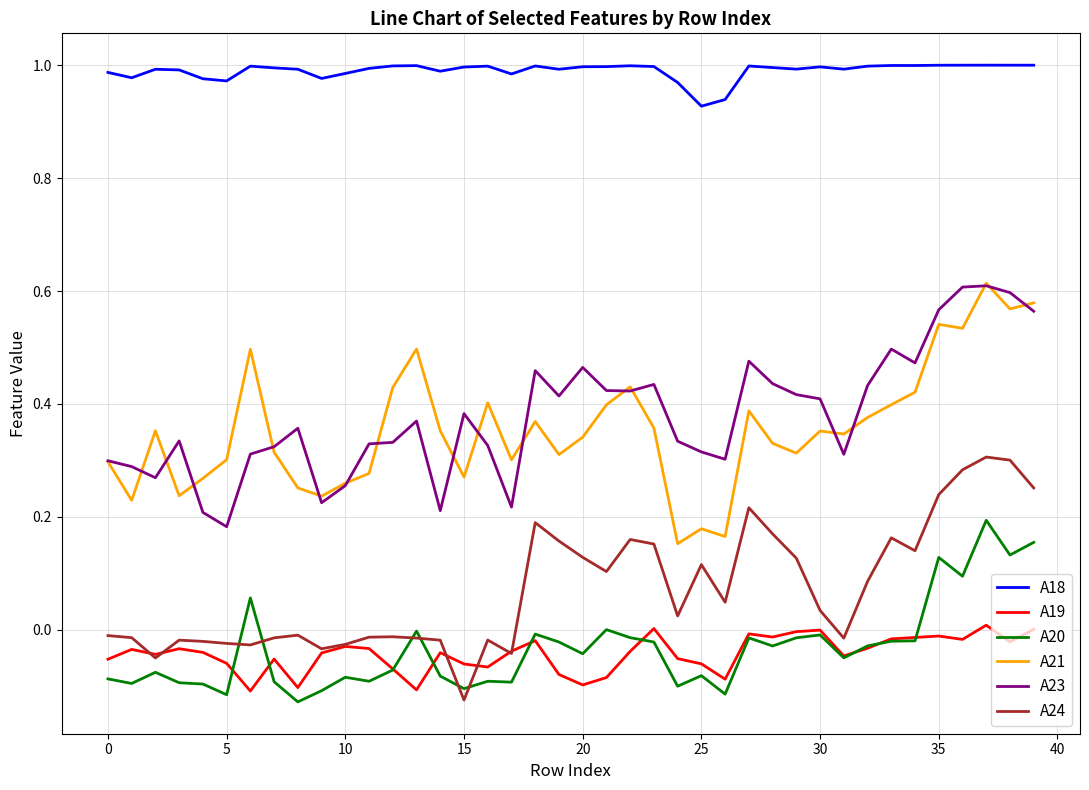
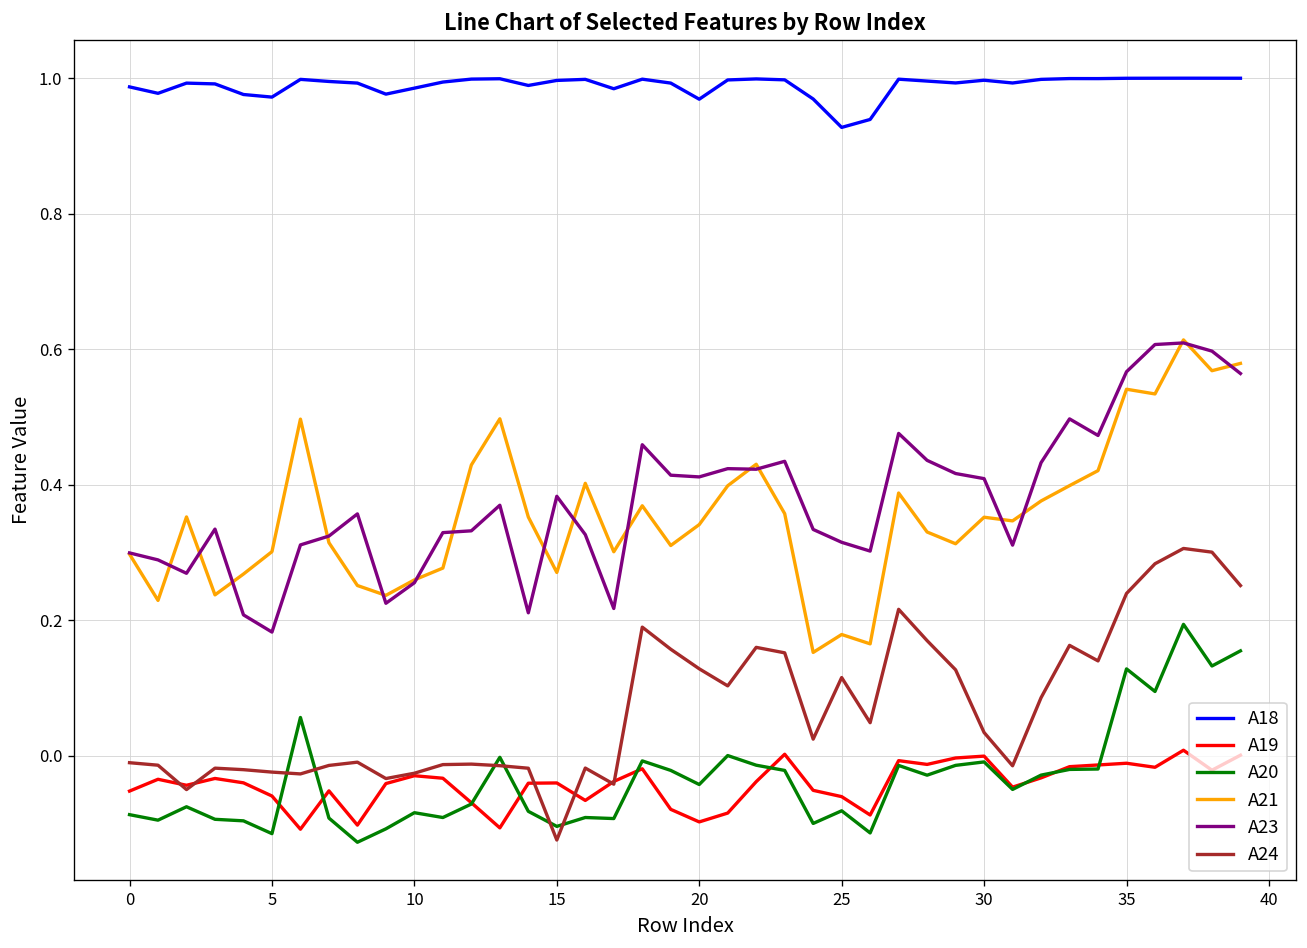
A19, 15: -0.06 -> -0.04
A18, 20: 1.00 -> 0.97
A23, 20: 0.46 -> 0.41
